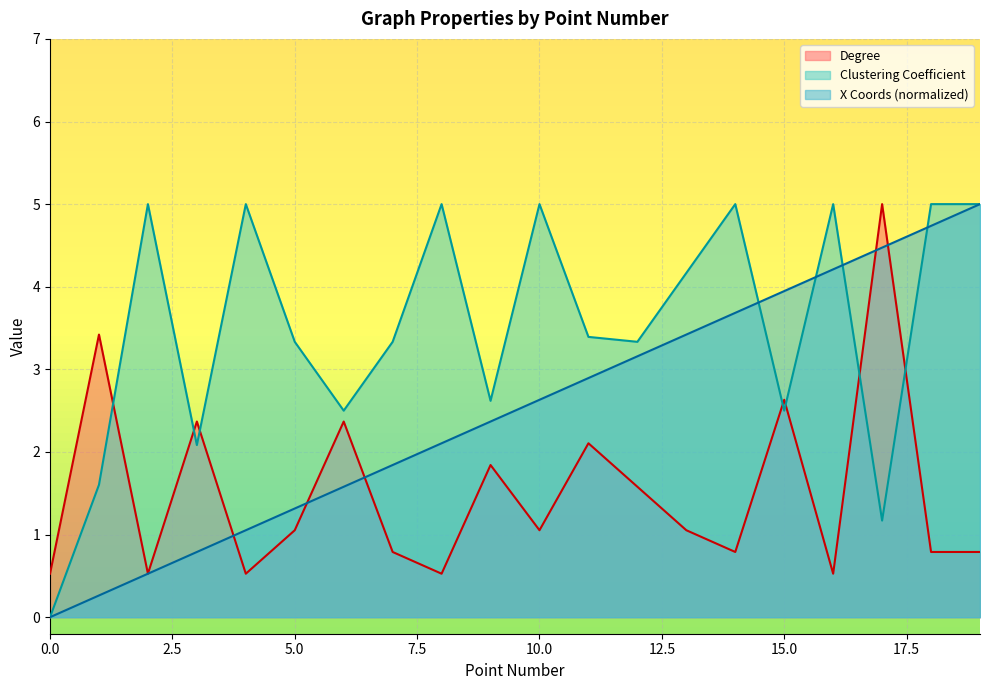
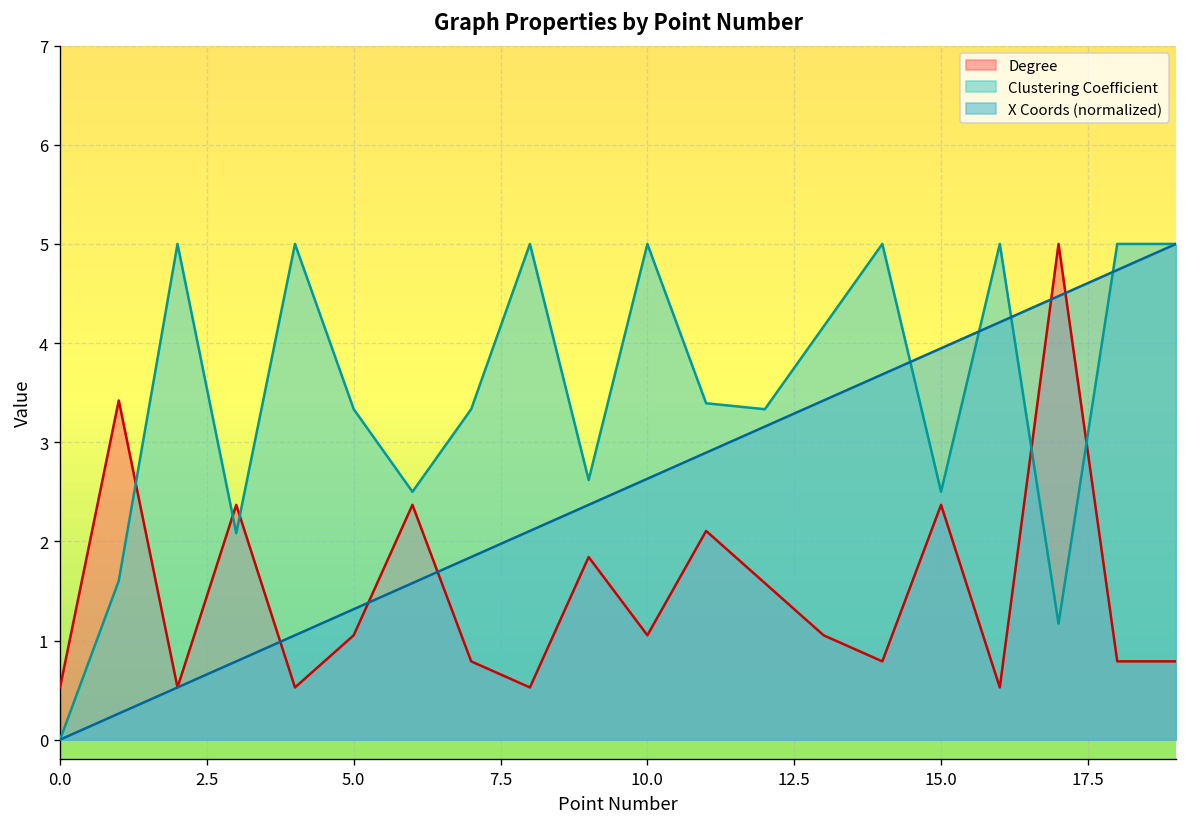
Degree, 15.0: 2.6 -> 2.4
